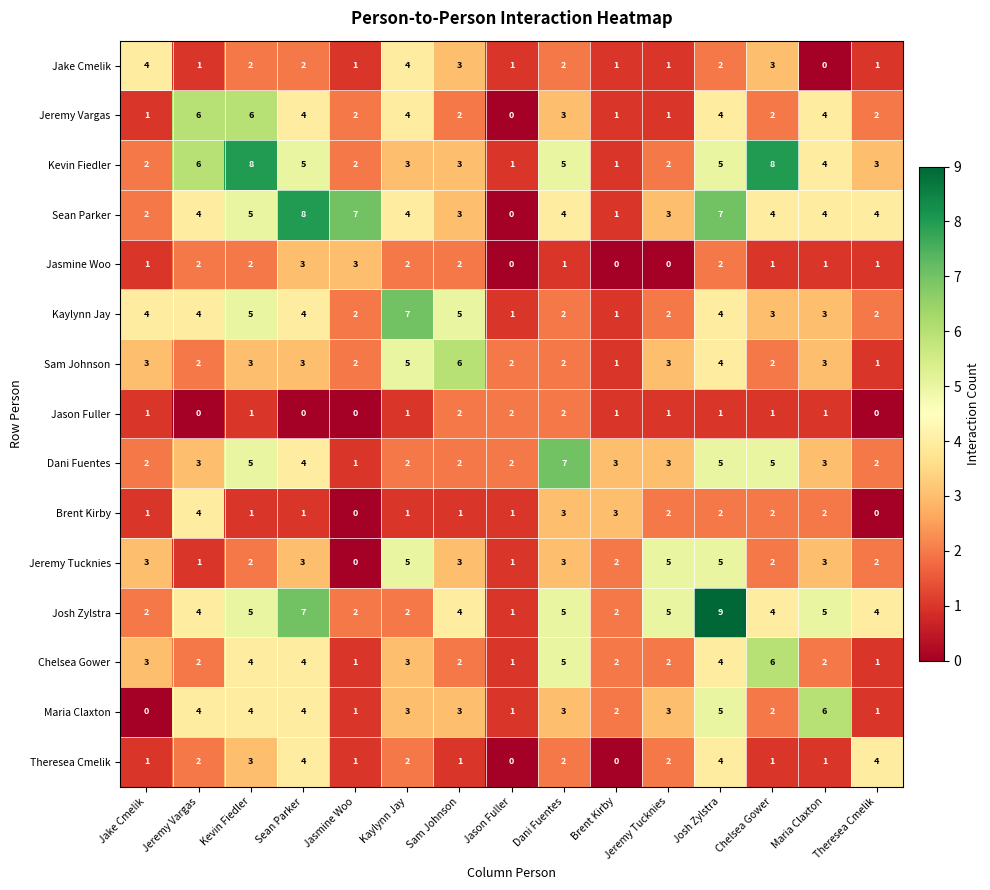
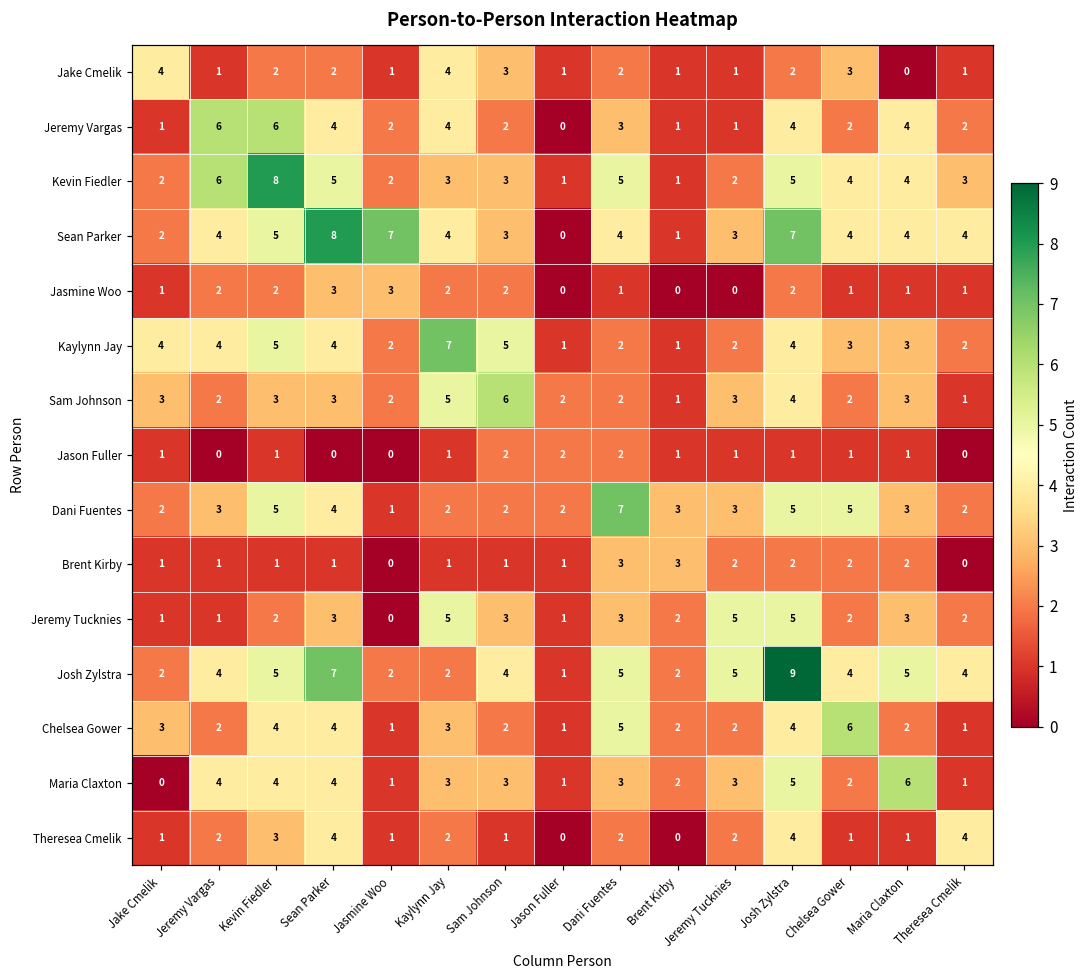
Kevin Fiedler, Chelsea Gower: 8 -> 4
Brent Kirby, Jeremy Vargas: 4 -> 1
Jeremy Tucknies, Jake Cmelik: 3 -> 1
